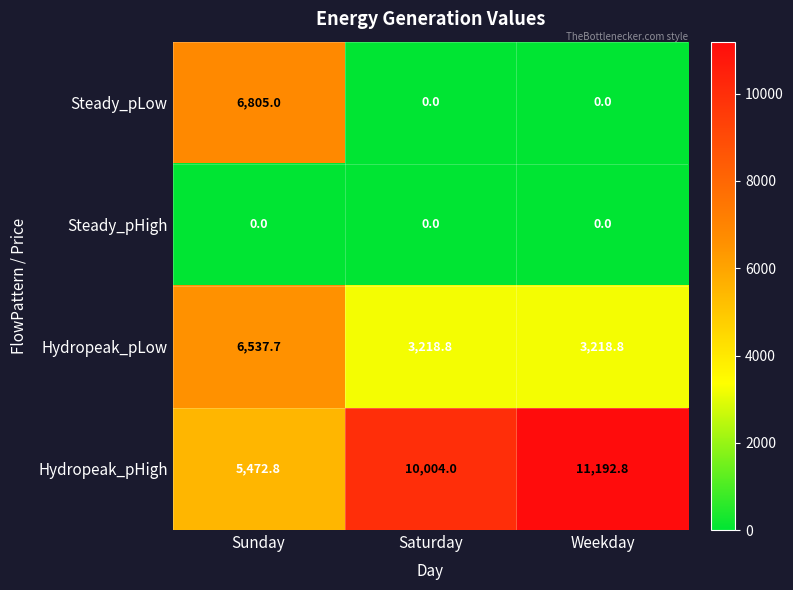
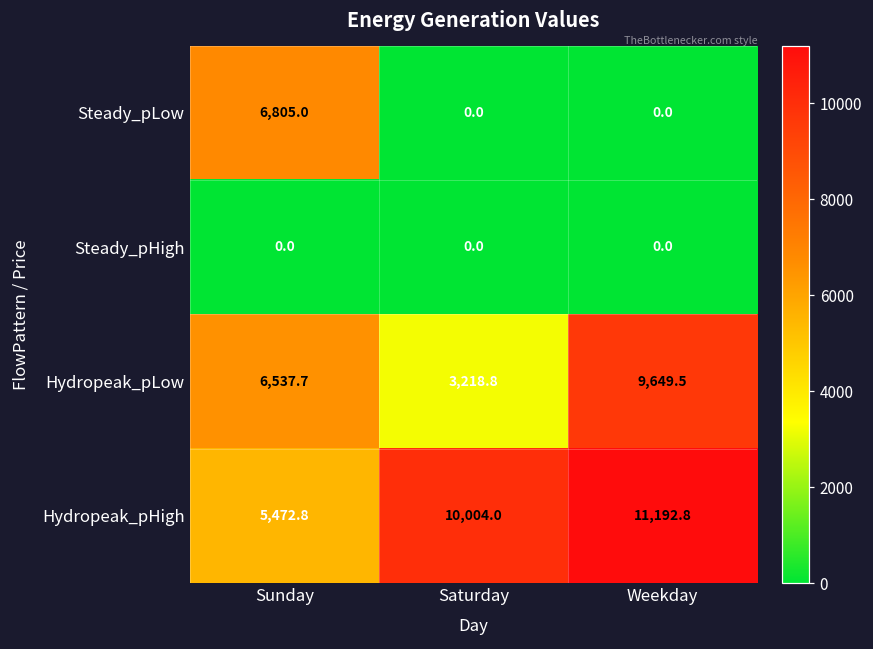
Hydropeak_pLow, Weekday: 3,218.8 -> 9,649.5
